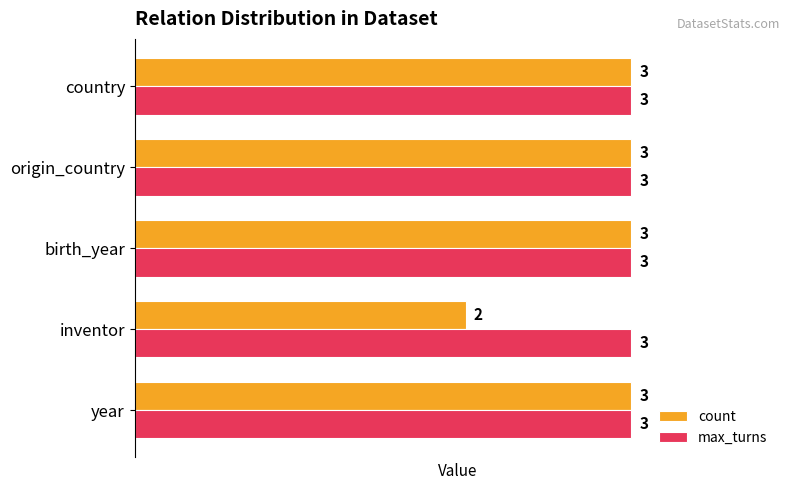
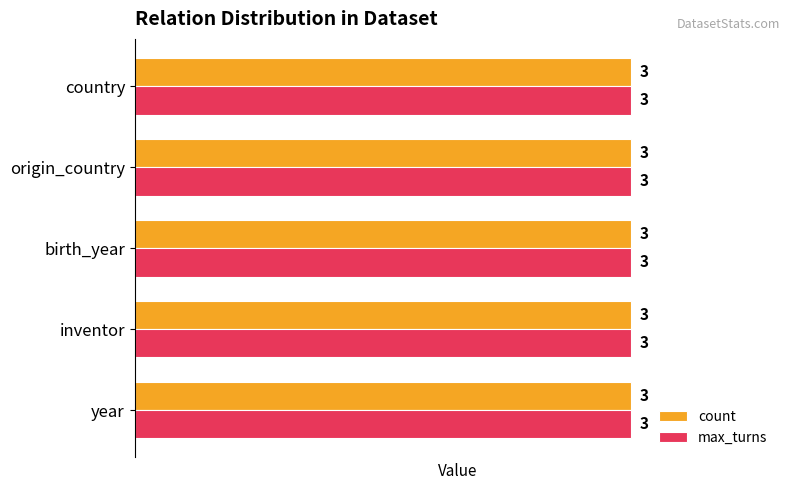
count, inventor: 2 -> 3
